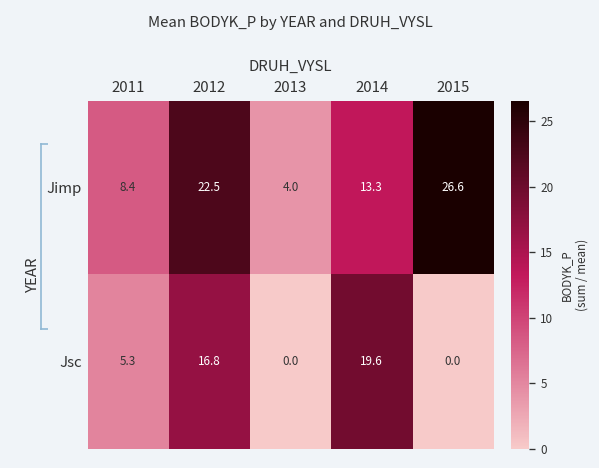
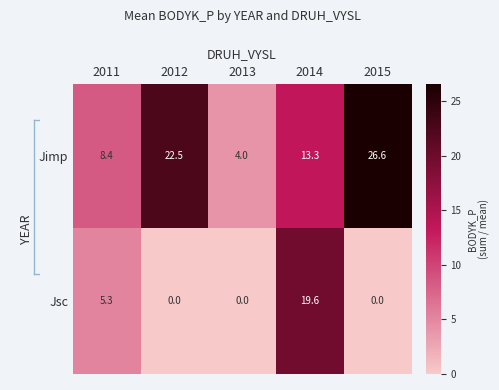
Mean BODYK_P by YEAR and DRUH_VYSL, Jsc, 2012: 16.8 -> 0.0
